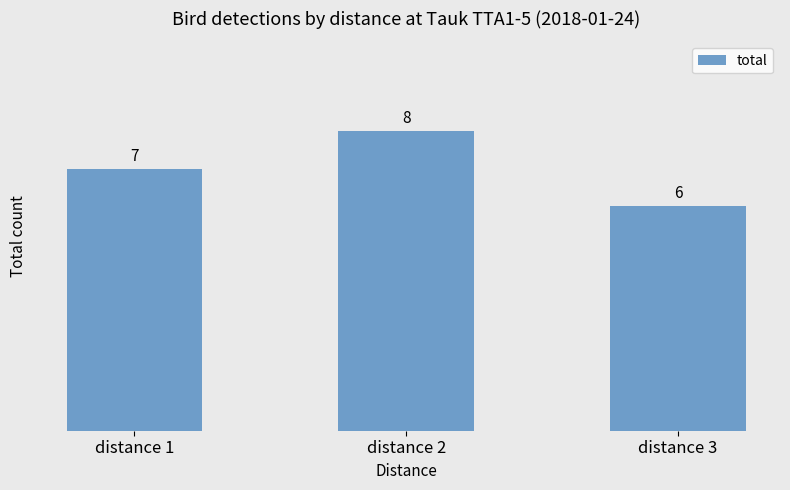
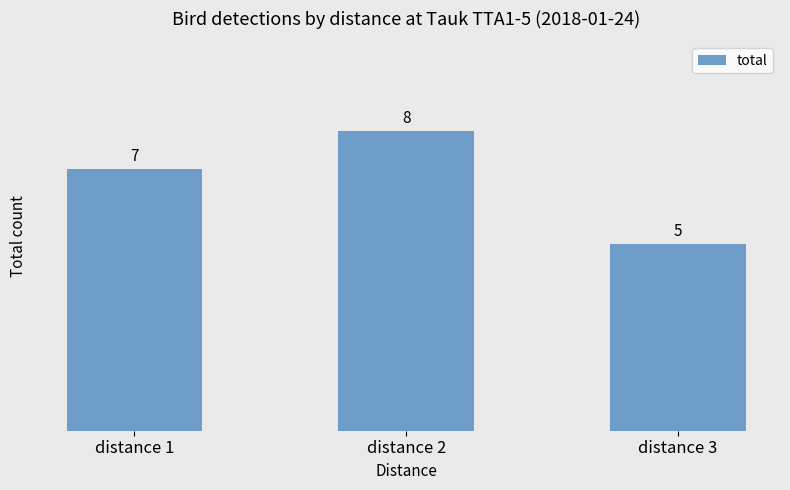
distance 3: 6 -> 5
